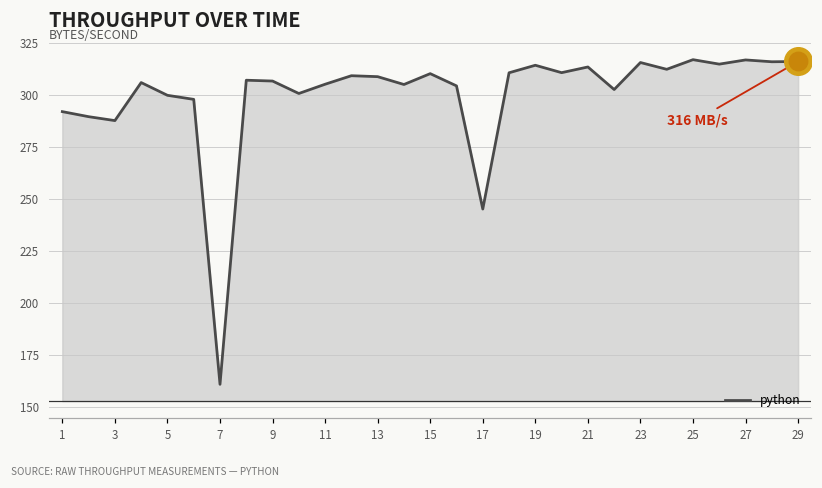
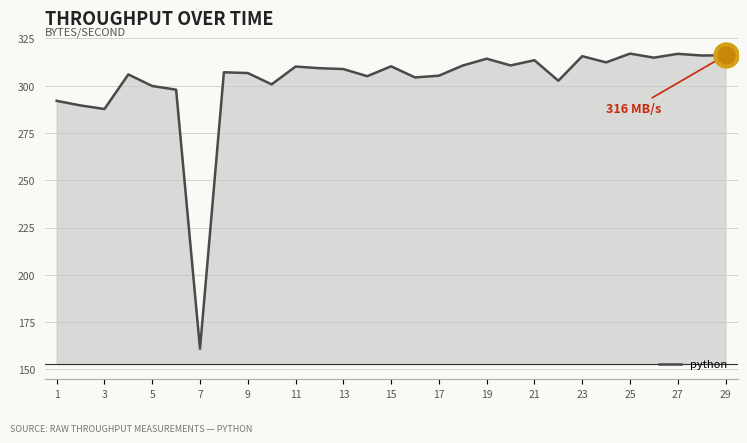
python, 11: 305 -> 310
python, 17: 245 -> 305
